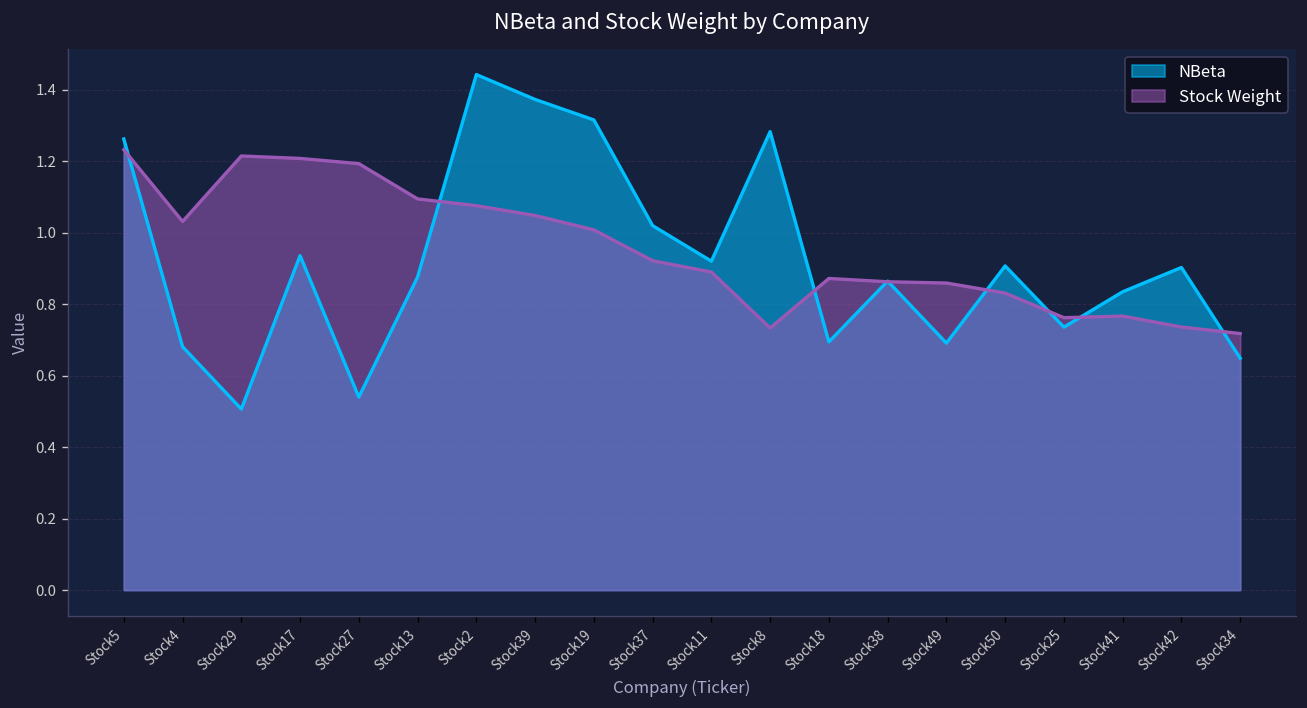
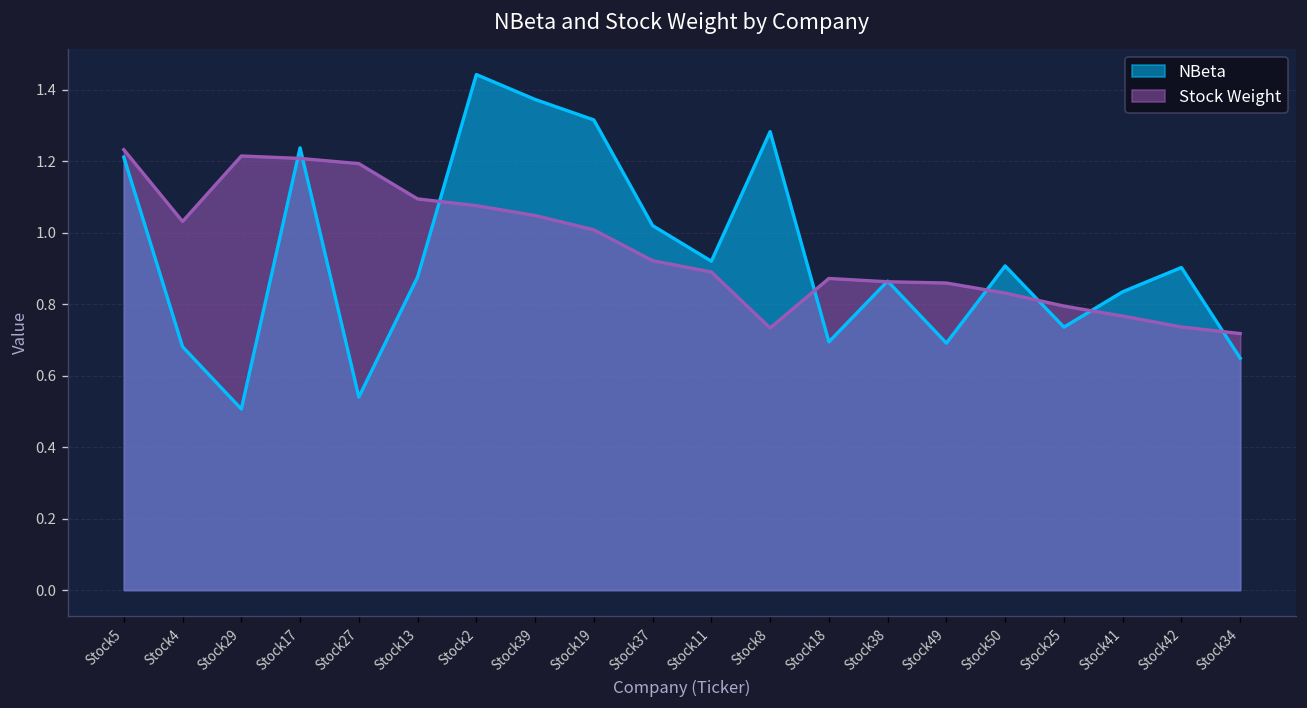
NBeta, Stock5: 1.26 -> 1.21
NBeta, Stock17: 0.94 -> 1.24
Stock Weight, Stock25: 0.76 -> 0.79
